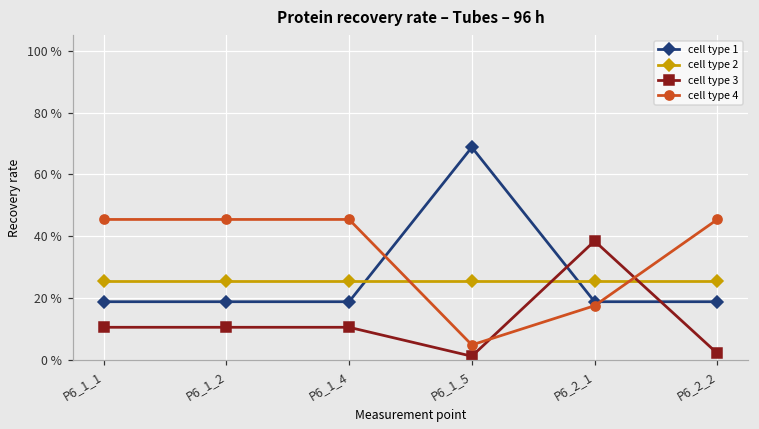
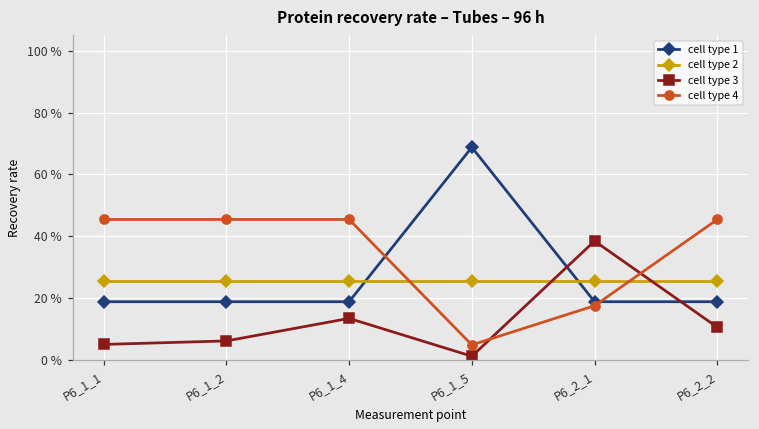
cell type 3, P6_1_1: 10 % -> 5 %
cell type 3, P6_1_2: 10 % -> 6 %
cell type 3, P6_1_4: 10 % -> 13 %
cell type 3, P6_2_2: 2 % -> 10 %
